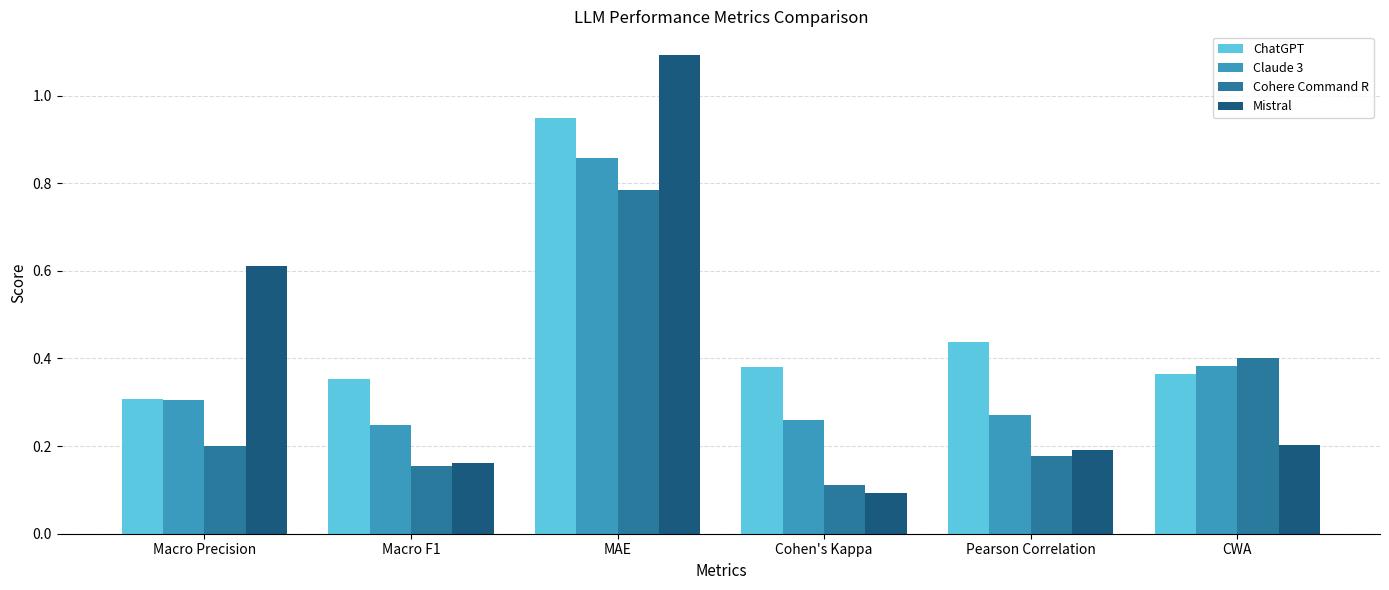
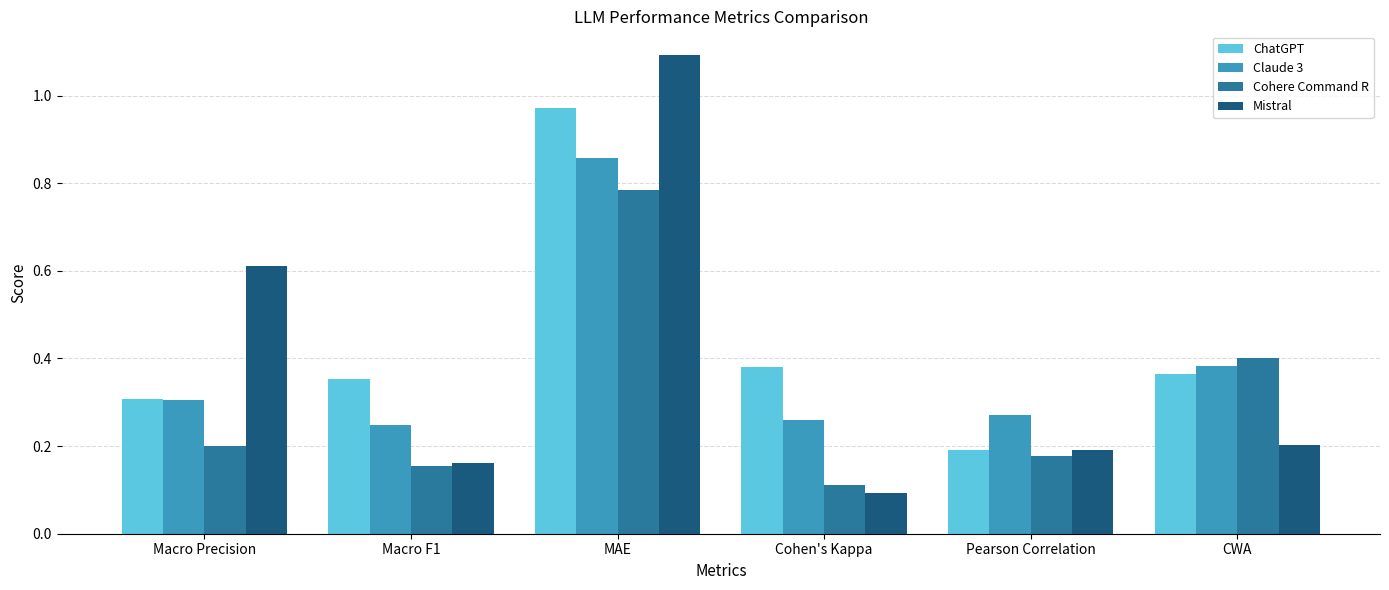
ChatGPT, MAE: 0.95 -> 0.97
ChatGPT, Pearson Correlation: 0.44 -> 0.19
